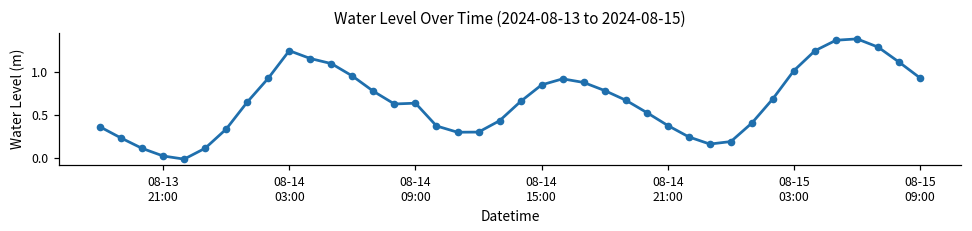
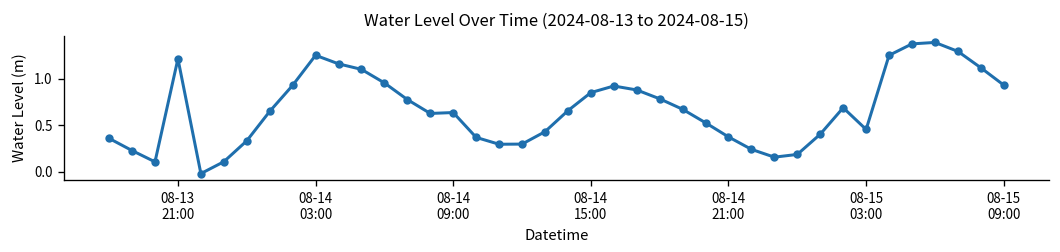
08-13 21:00: 0.0 -> 1.2
08-15 03:00: 1.0 -> 0.5
